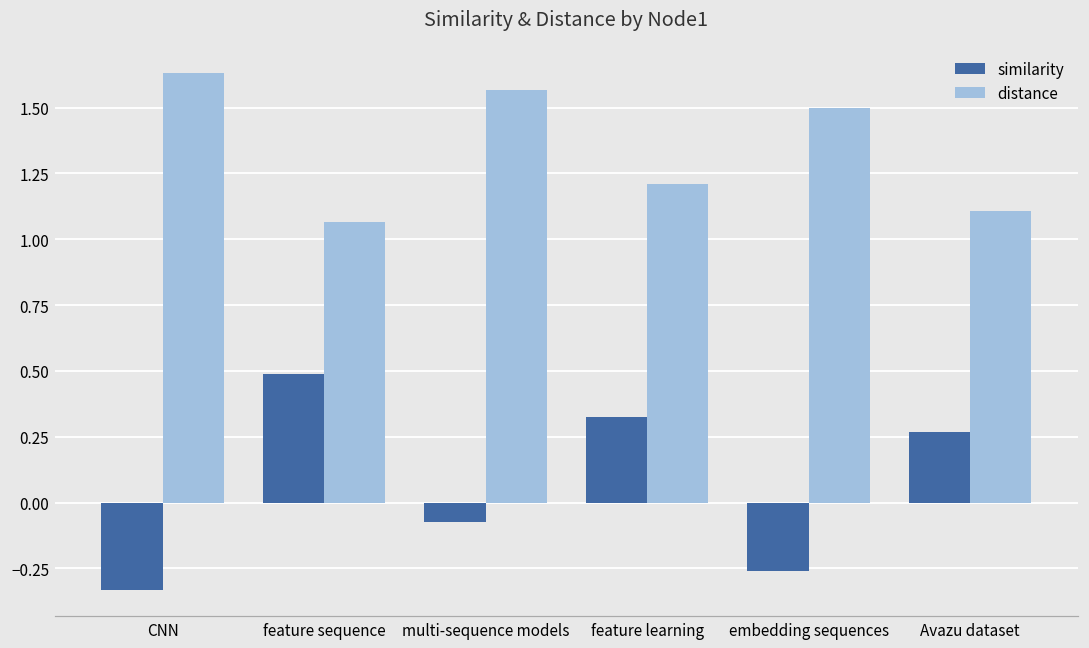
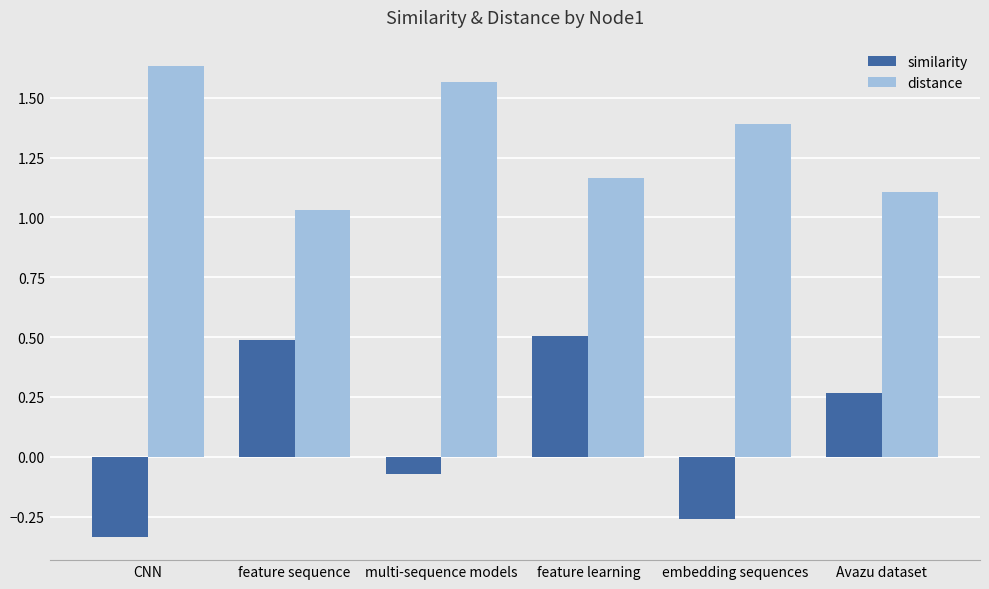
distance, feature sequence: 1.07 -> 1.03
similarity, feature learning: 0.32 -> 0.51
distance, feature learning: 1.21 -> 1.17
distance, embedding sequences: 1.50 -> 1.39
